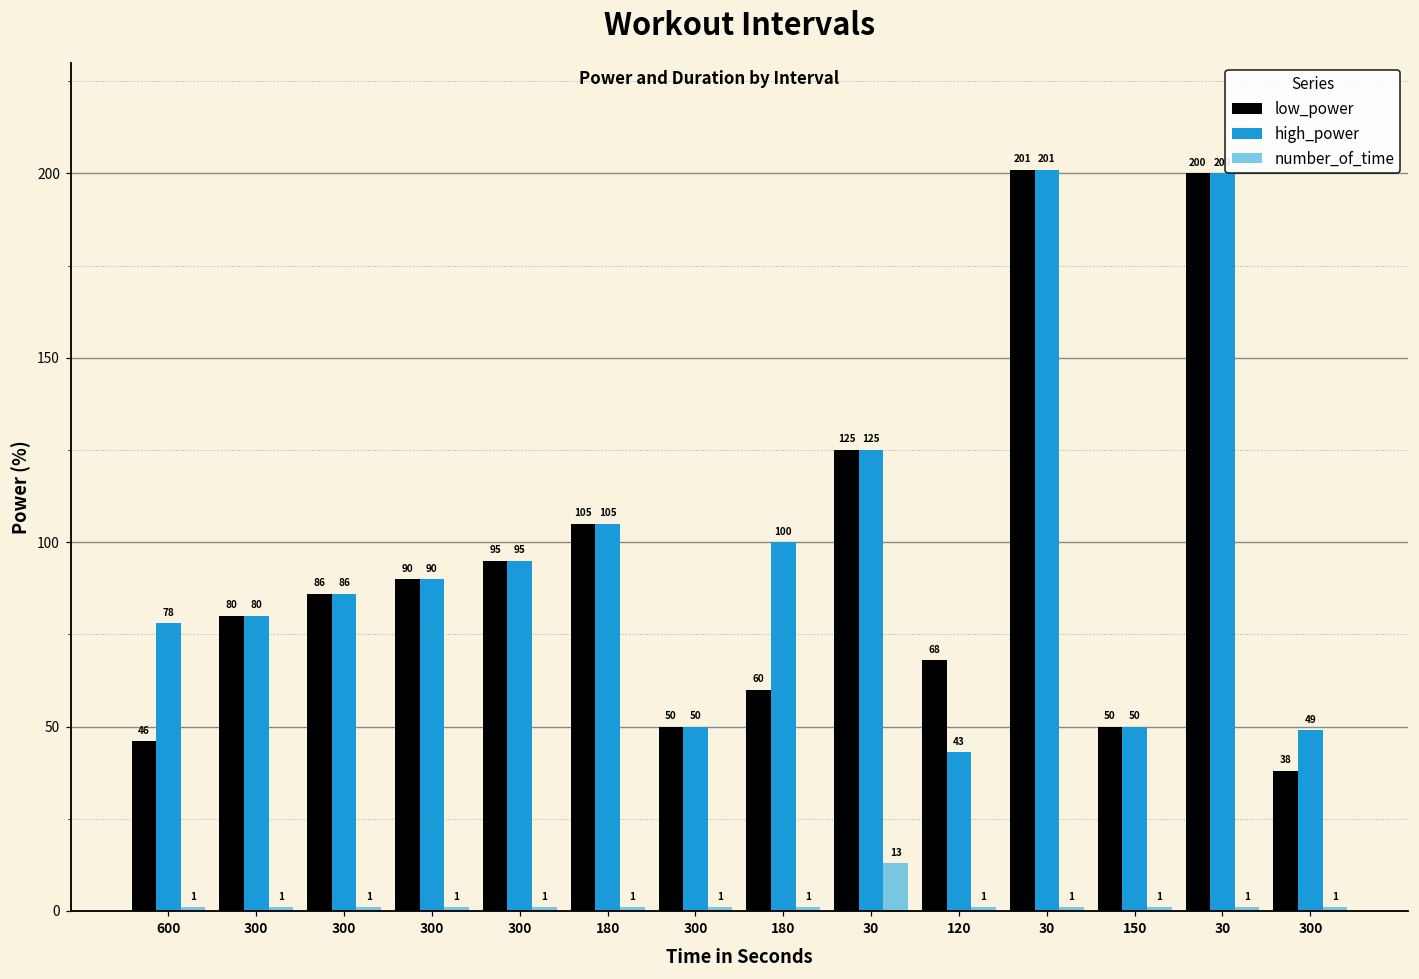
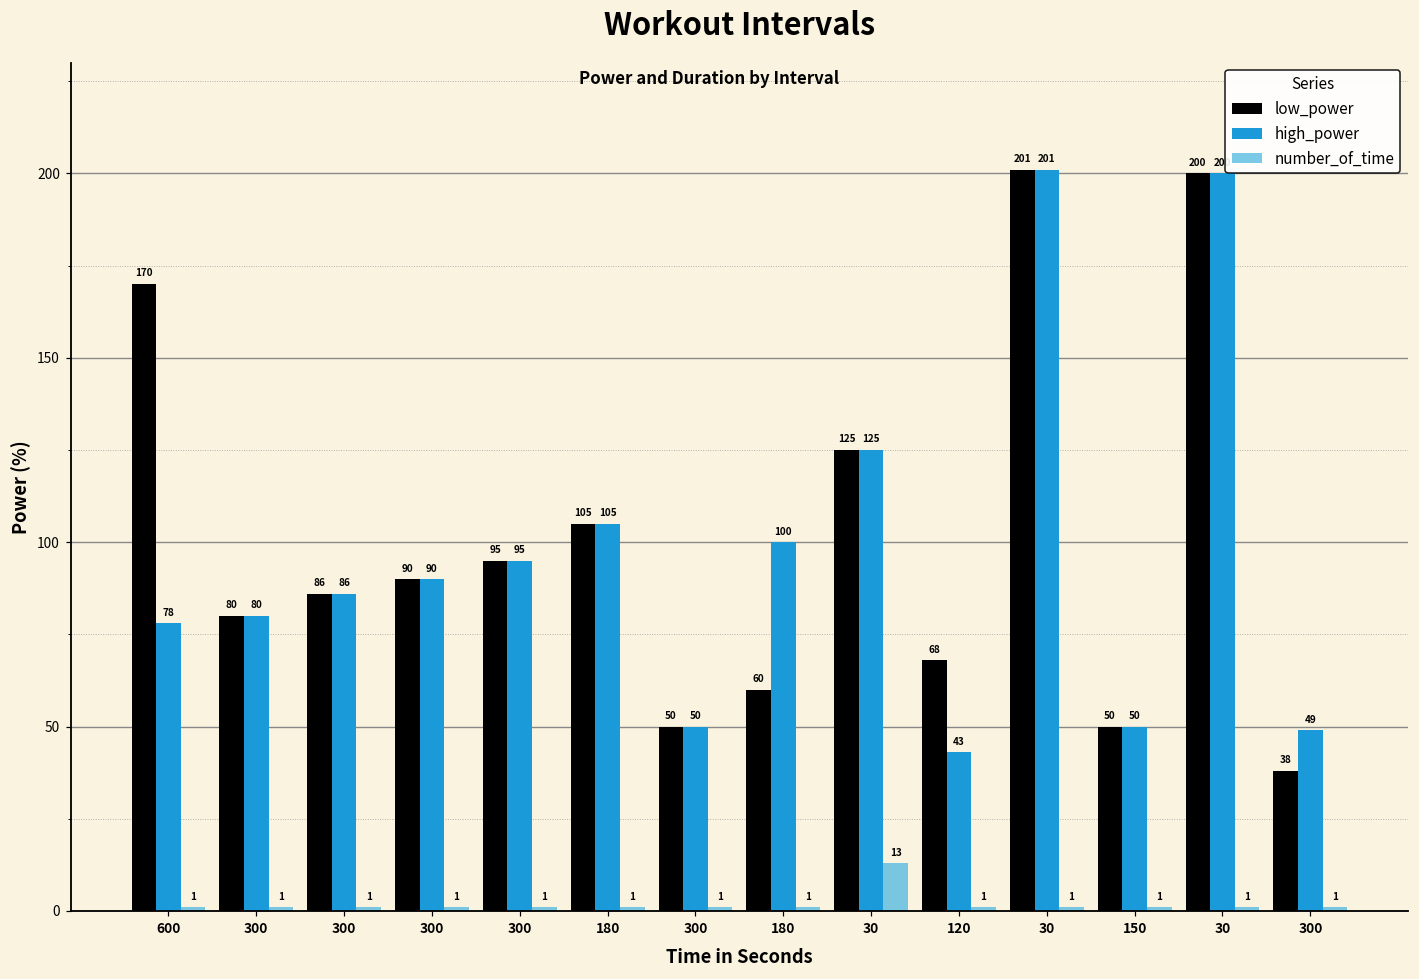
low_power, 600: 46 -> 170
